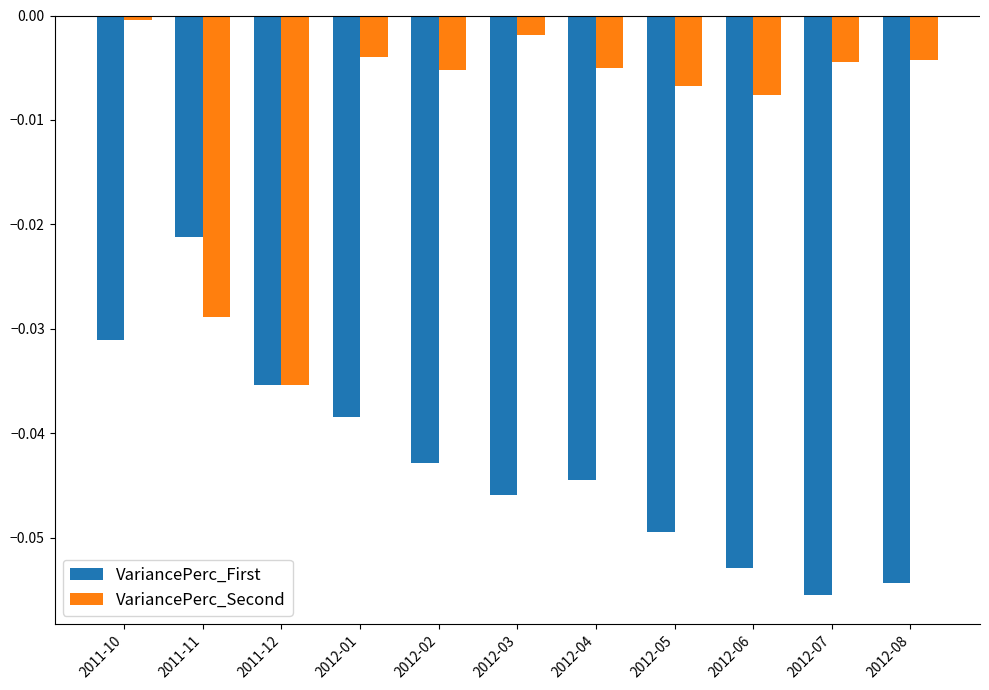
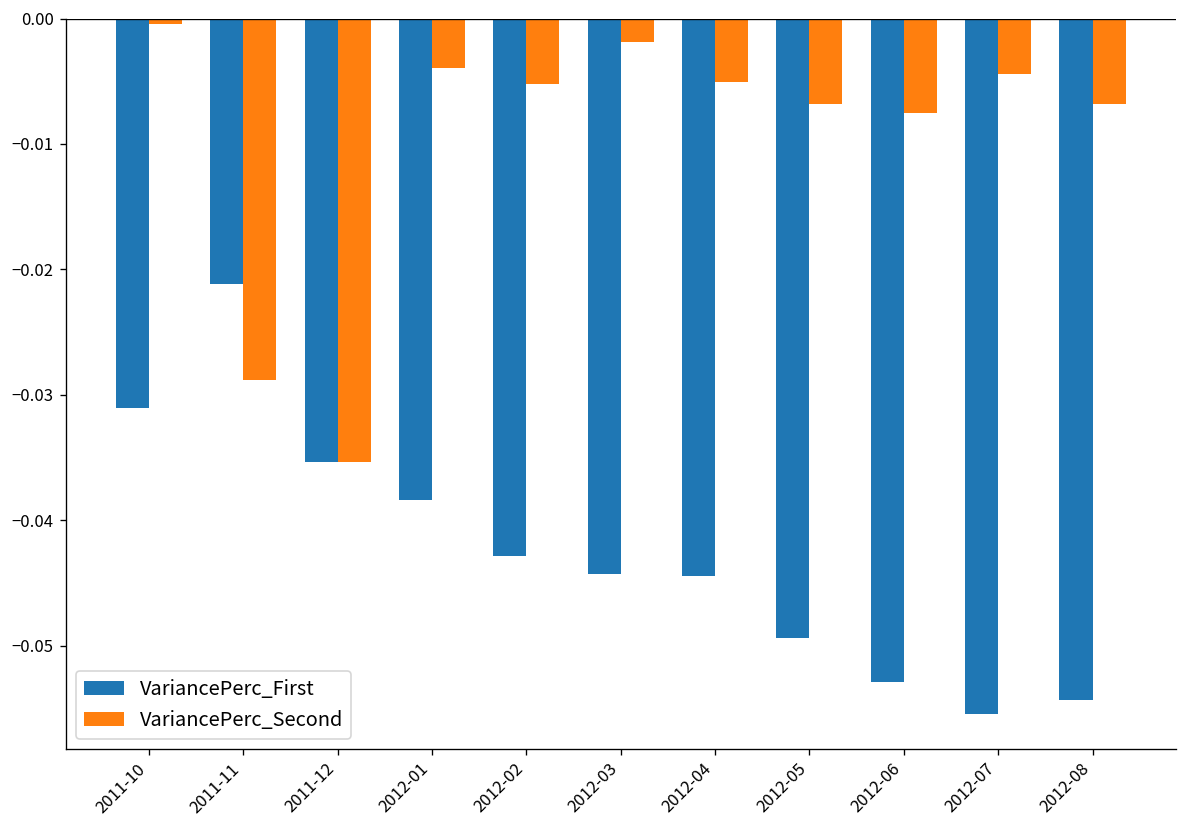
VariancePerc_First, 2012-03: -0.0459 -> -0.0443
VariancePerc_Second, 2012-08: -0.0043 -> -0.0068
